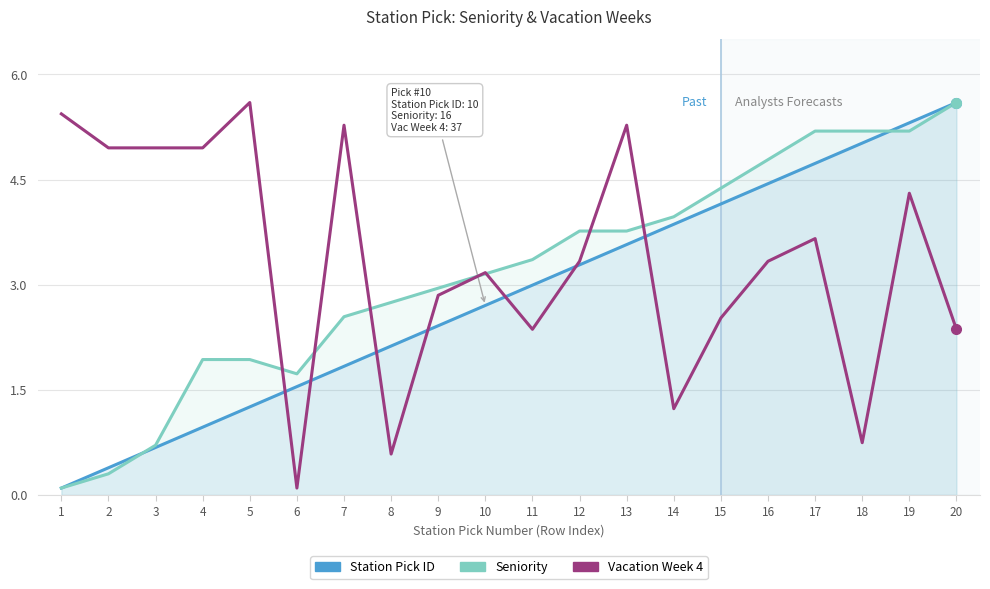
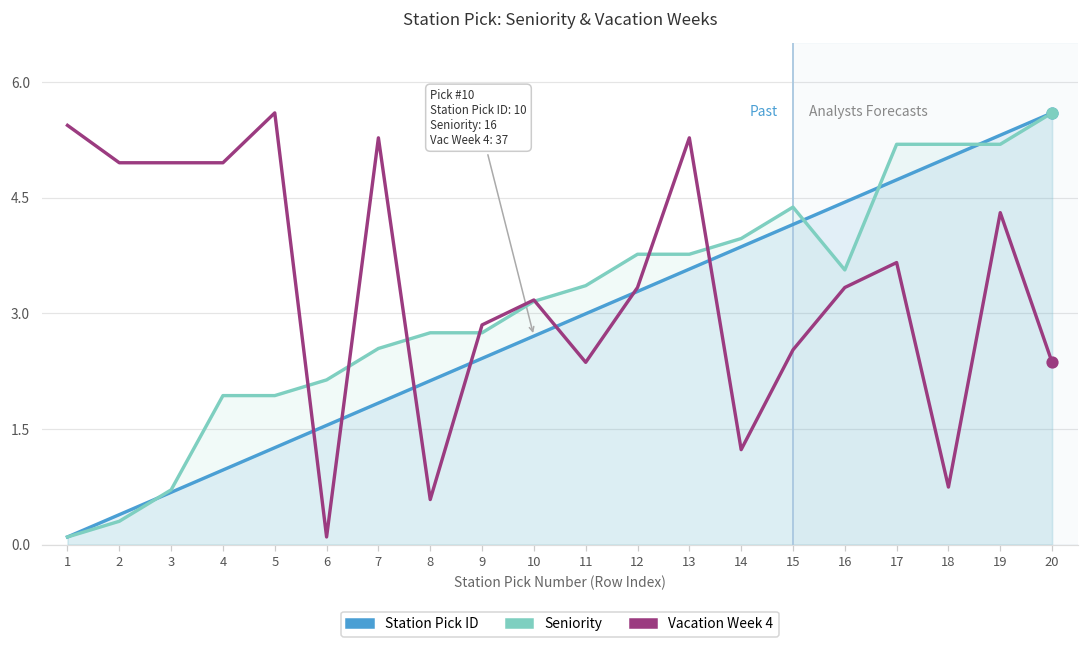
Seniority, 6: 1.7 -> 2.1
Seniority, 9: 3.0 -> 2.7
Seniority, 16: 4.8 -> 3.6
